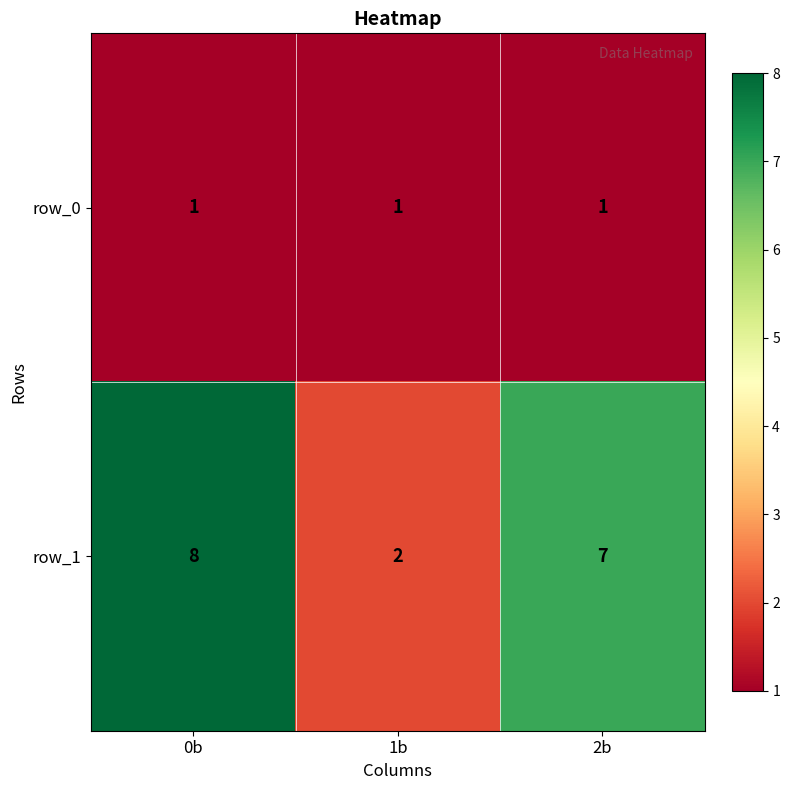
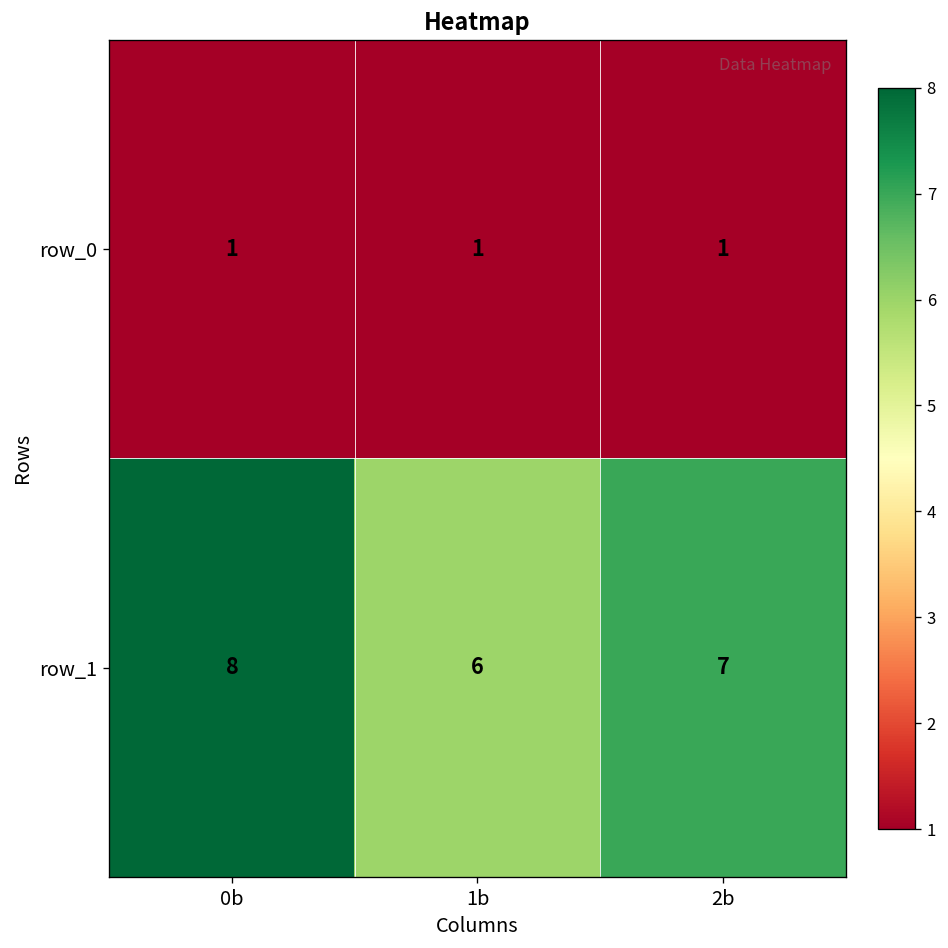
row_1, 1b: 2 -> 6
